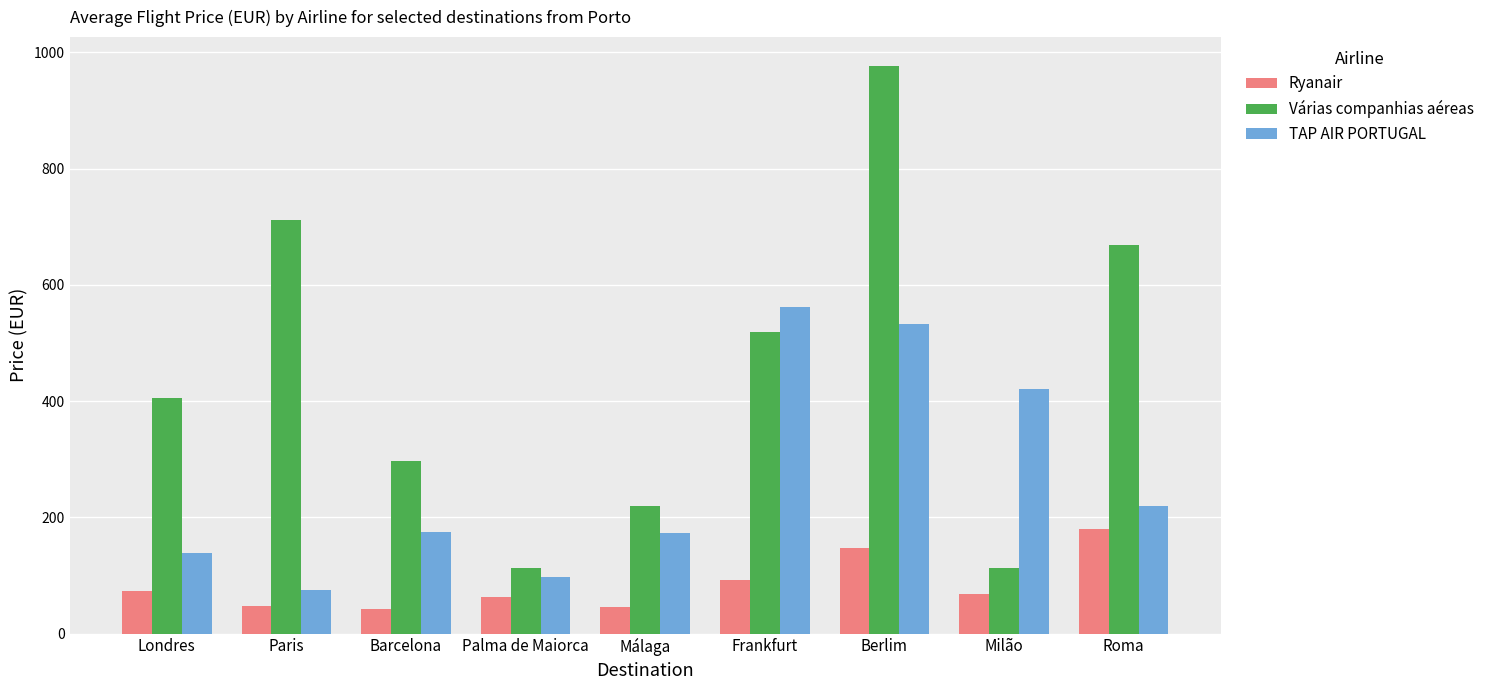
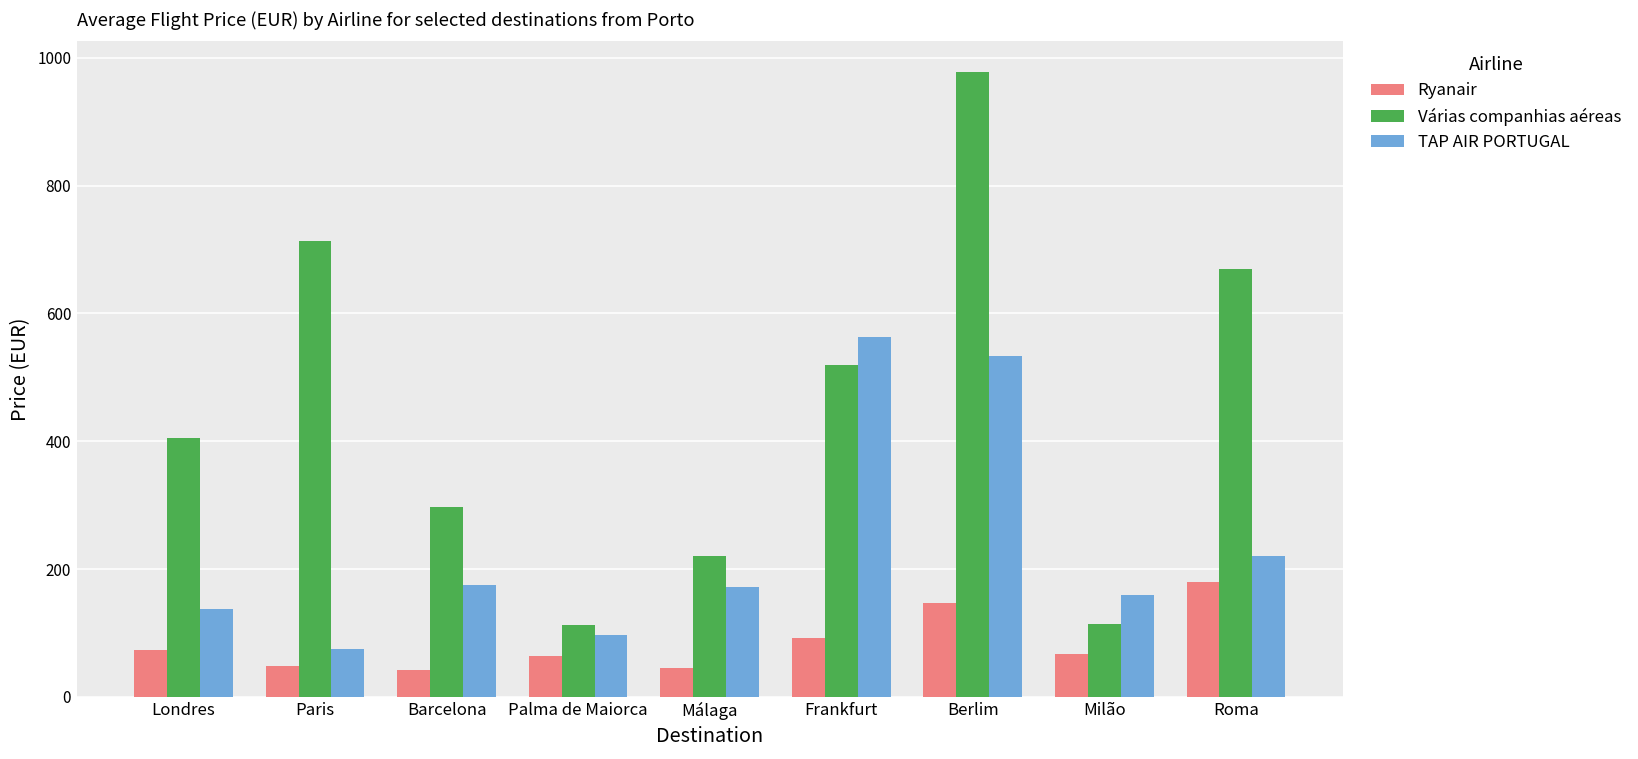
TAP AIR PORTUGAL, Milão: 420 -> 160
